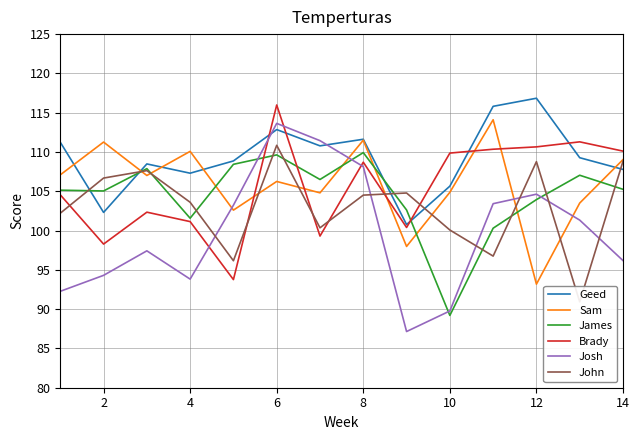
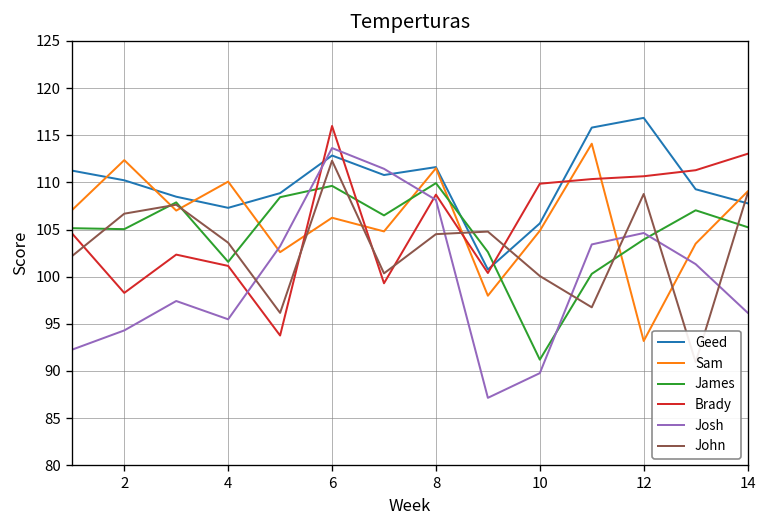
Geed, 2: 102 -> 110
Sam, 2: 111 -> 112
Josh, 4: 94 -> 95
John, 6: 111 -> 112
James, 10: 89 -> 91
Brady, 14: 110 -> 113
